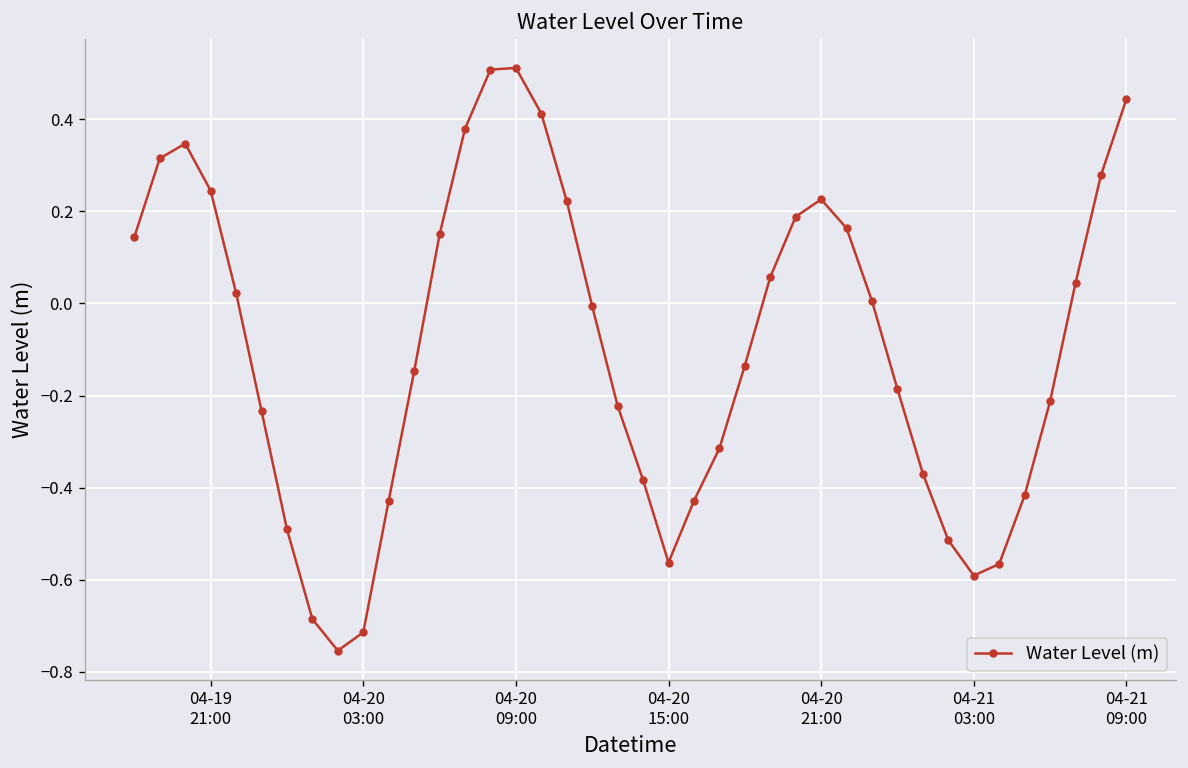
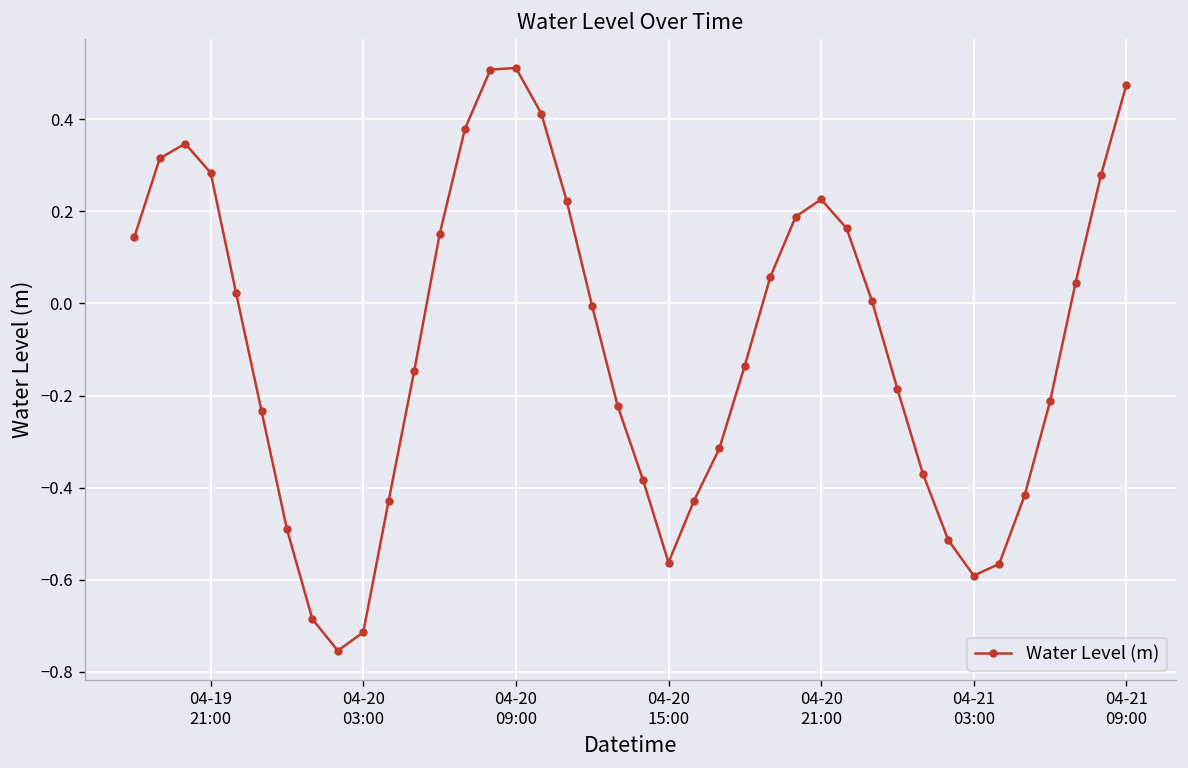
04-19 21:00: 0.24 -> 0.28
04-21 09:00: 0.44 -> 0.47
